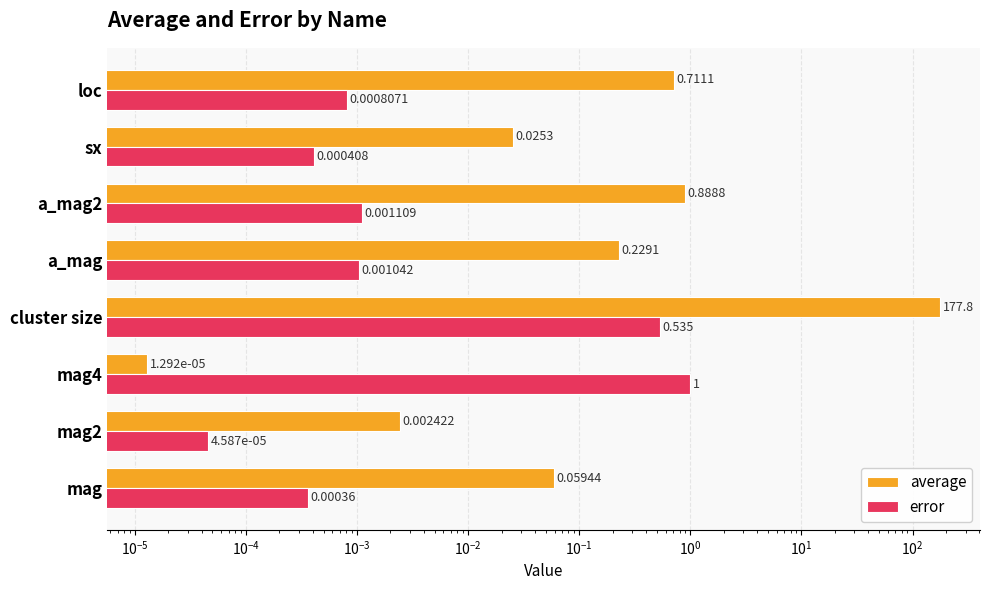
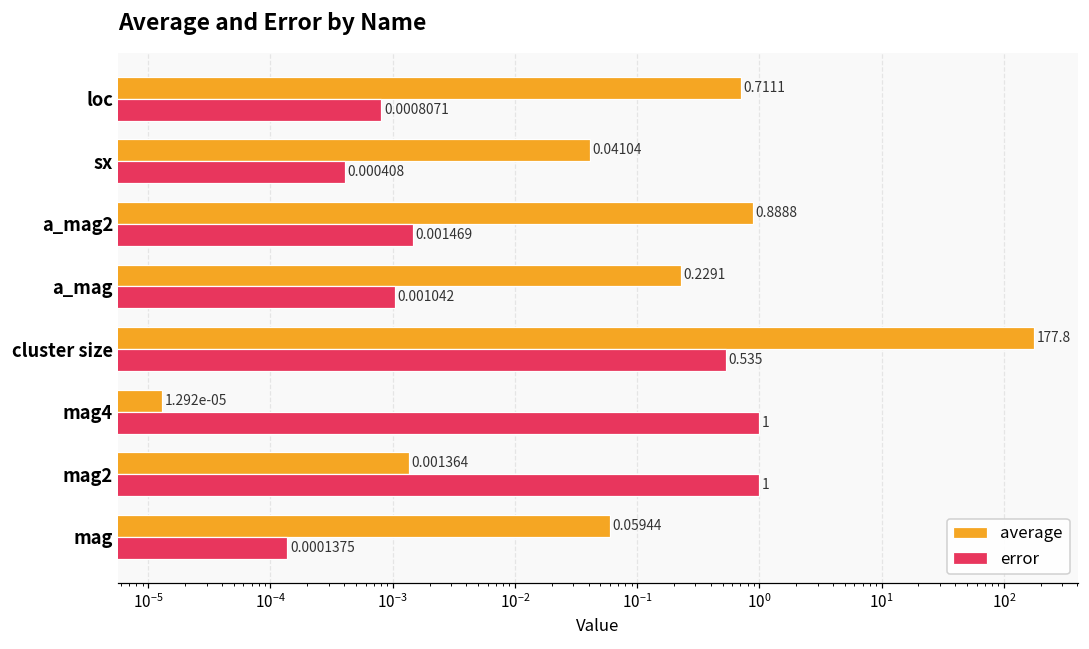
average, sx: 0.0253 -> 0.04104
error, a_mag2: 0.001109 -> 0.001469
average, mag2: 0.002422 -> 0.001364
error, mag2: 4.587e-05 -> 1
error, mag: 0.00036 -> 0.0001375
